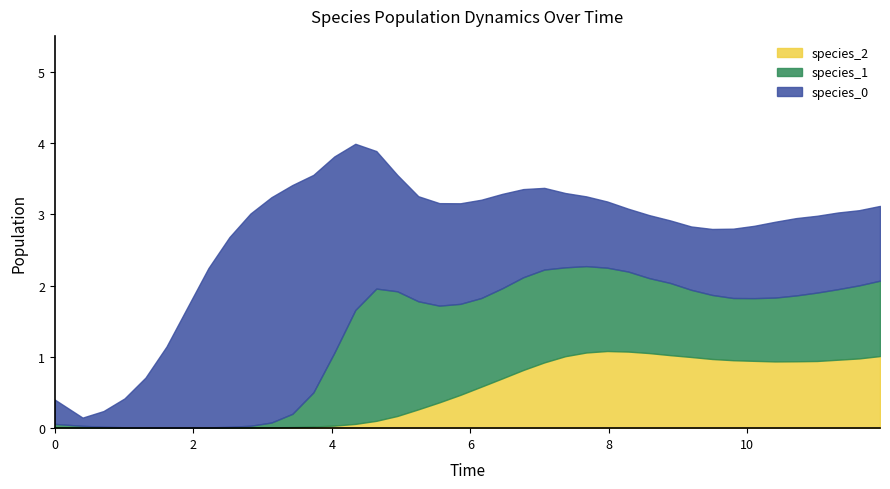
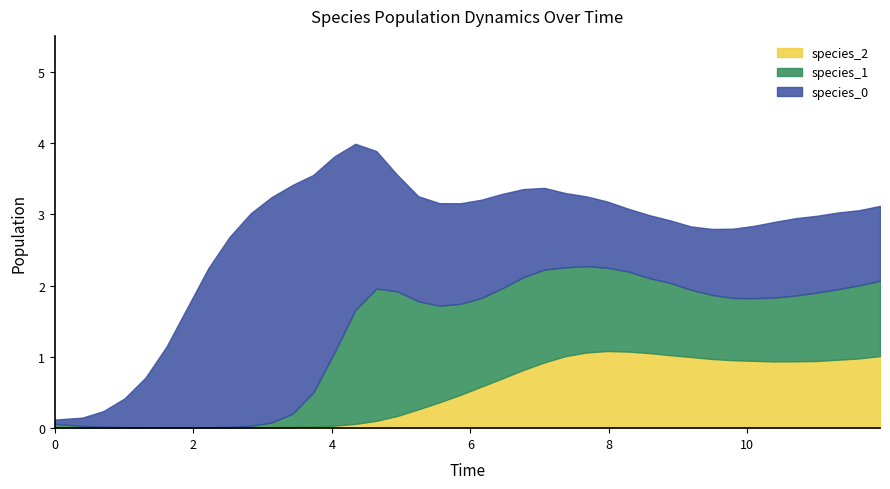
species_0, 0: 0.3 -> 0.1
